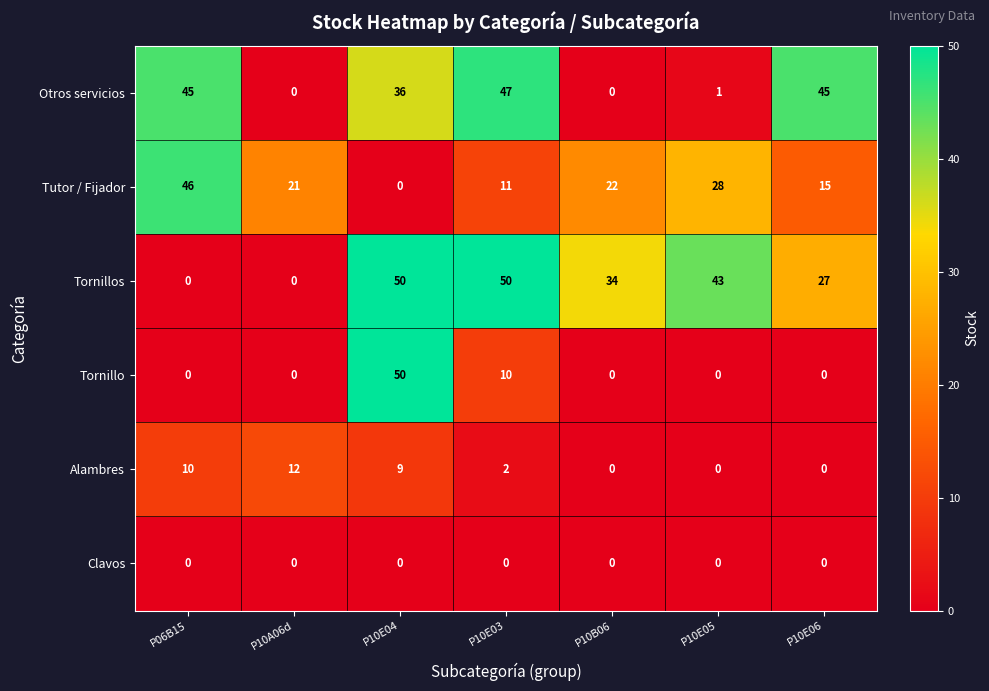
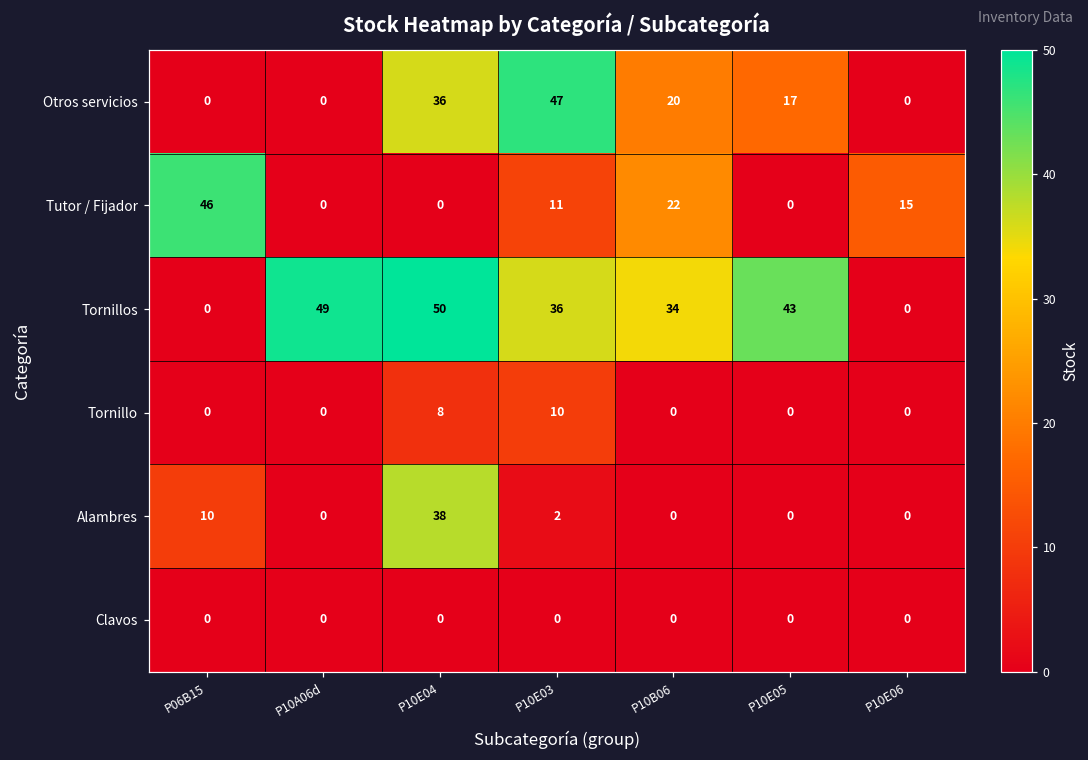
Otros servicios, P06B15: 45 -> 0
Otros servicios, P10B06: 0 -> 20
Otros servicios, P10E05: 1 -> 17
Otros servicios, P10E06: 45 -> 0
Tutor / Fijador, P10A06d: 21 -> 0
Tutor / Fijador, P10E05: 28 -> 0
Tornillos, P10A06d: 0 -> 49
Tornillos, P10E03: 50 -> 36
Tornillos, P10E06: 27 -> 0
Tornillo, P10E04: 50 -> 8
Alambres, P10A06d: 12 -> 0
Alambres, P10E04: 9 -> 38
